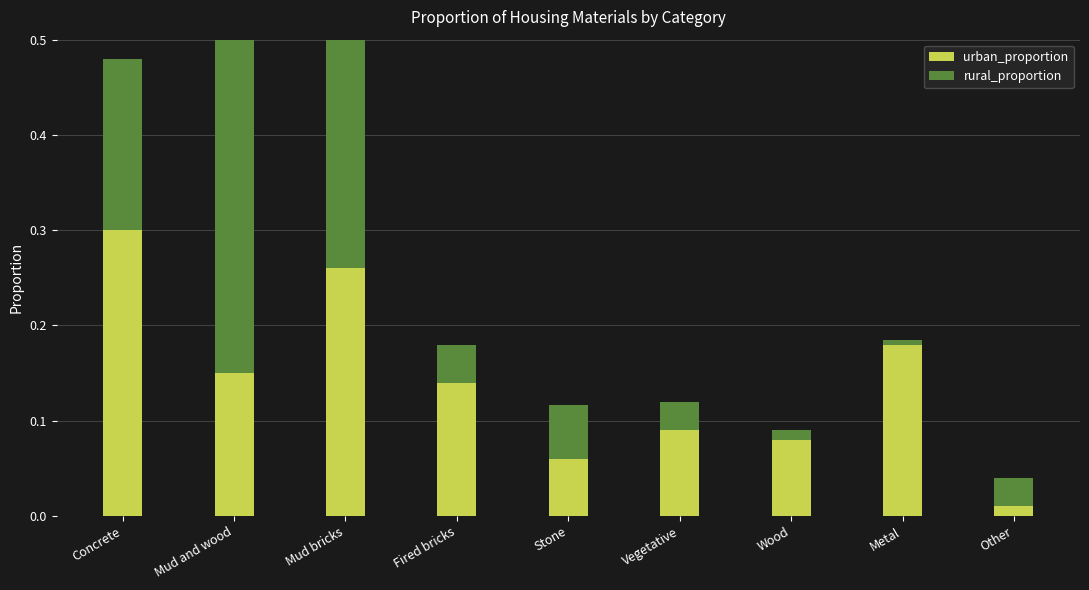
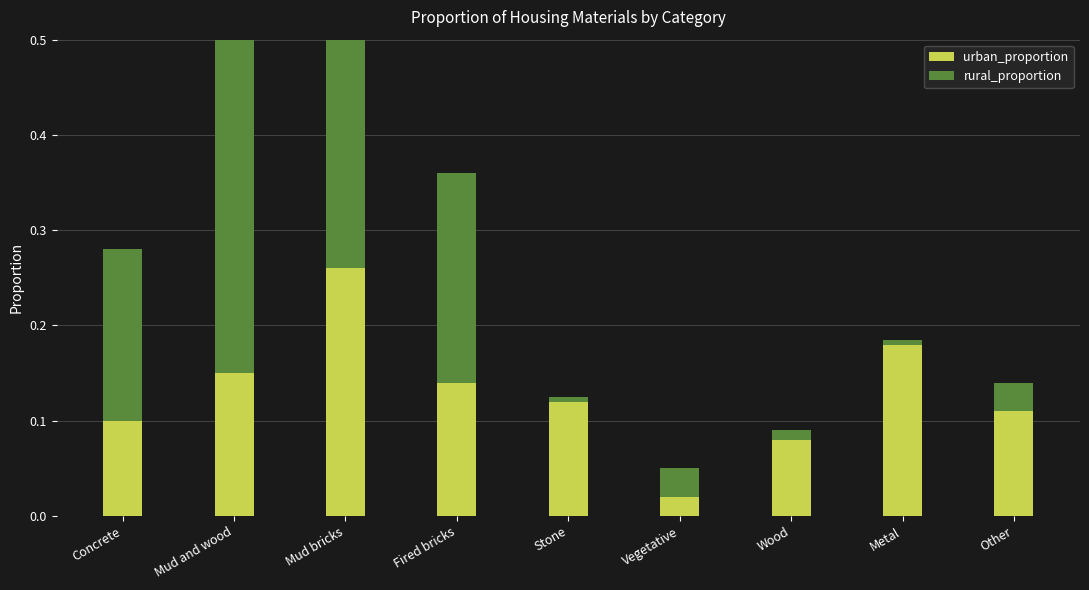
urban_proportion, Concrete: 0.3 -> 0.1
rural_proportion, Fired bricks: 0.04 -> 0.22
urban_proportion, Stone: 0.06 -> 0.12
rural_proportion, Stone: 0.06 -> 0.01
urban_proportion, Vegetative: 0.09 -> 0.02
urban_proportion, Other: 0.01 -> 0.11
